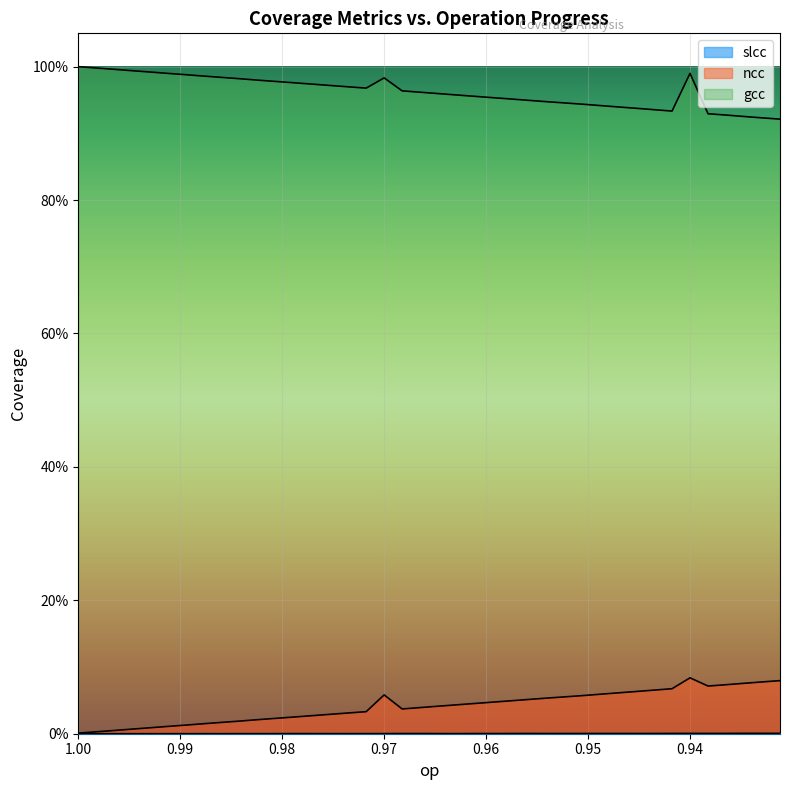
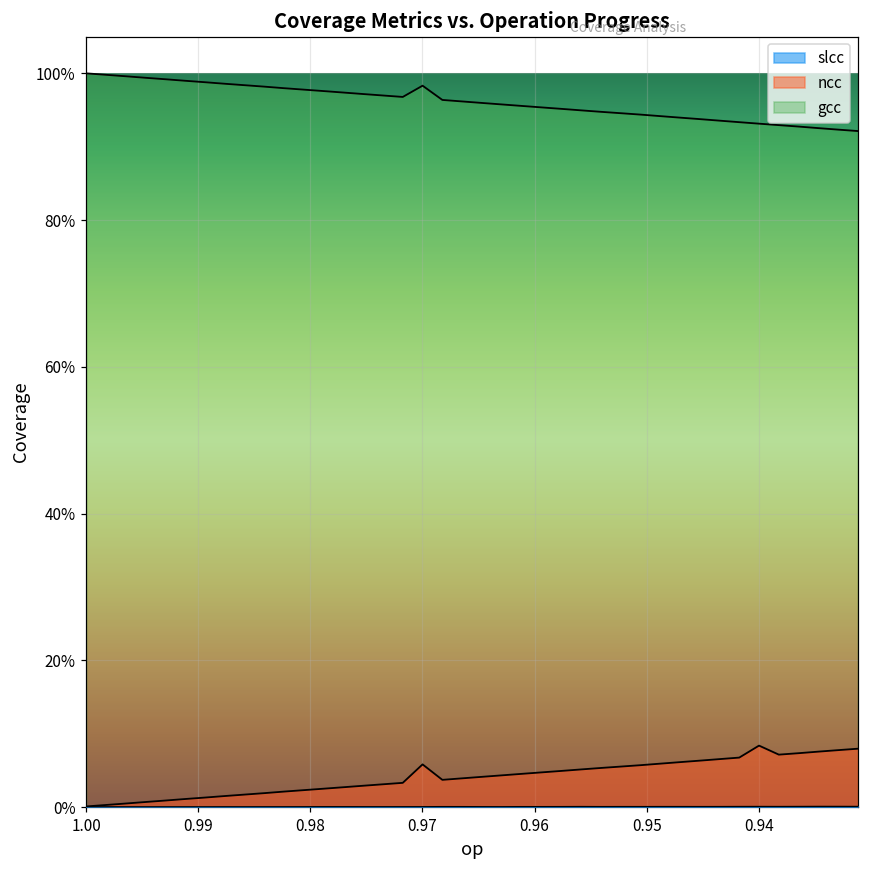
gcc, 0.94: 99% -> 93%
